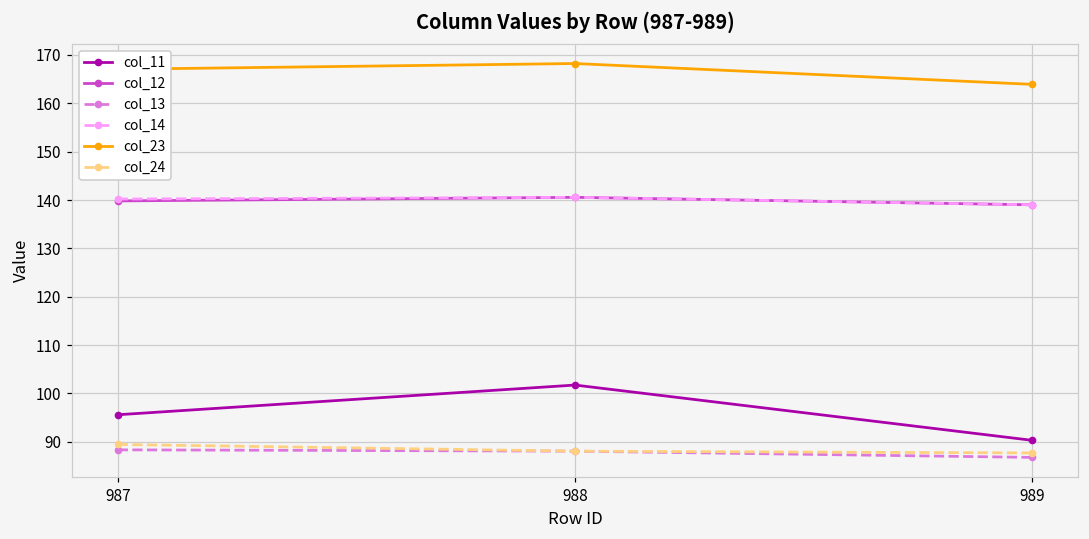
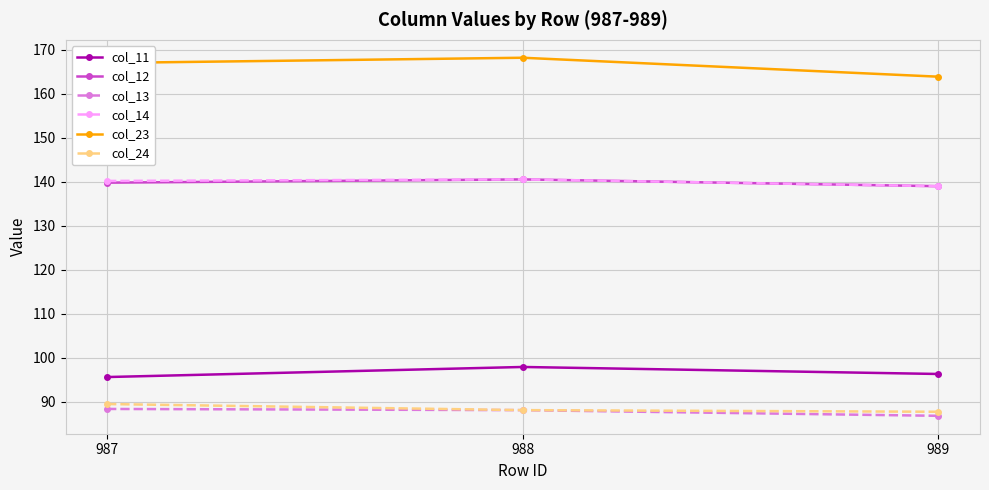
col_11, 988: 102 -> 98
col_11, 989: 90 -> 96
